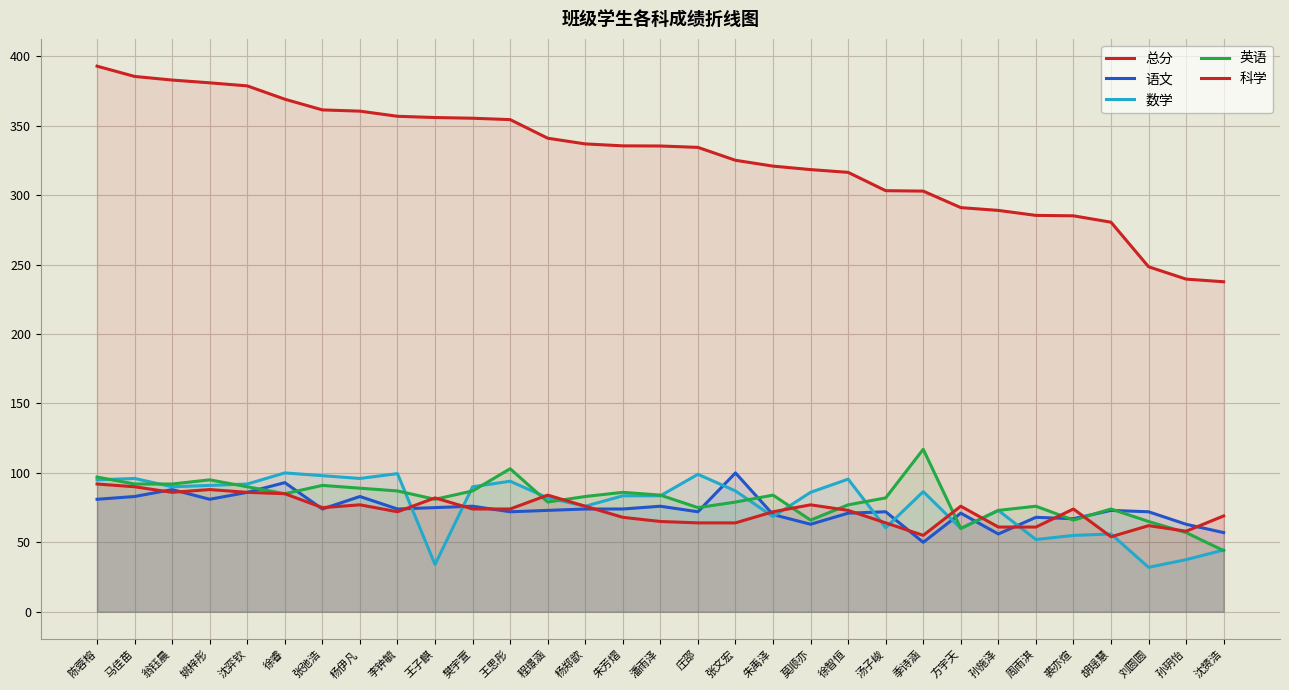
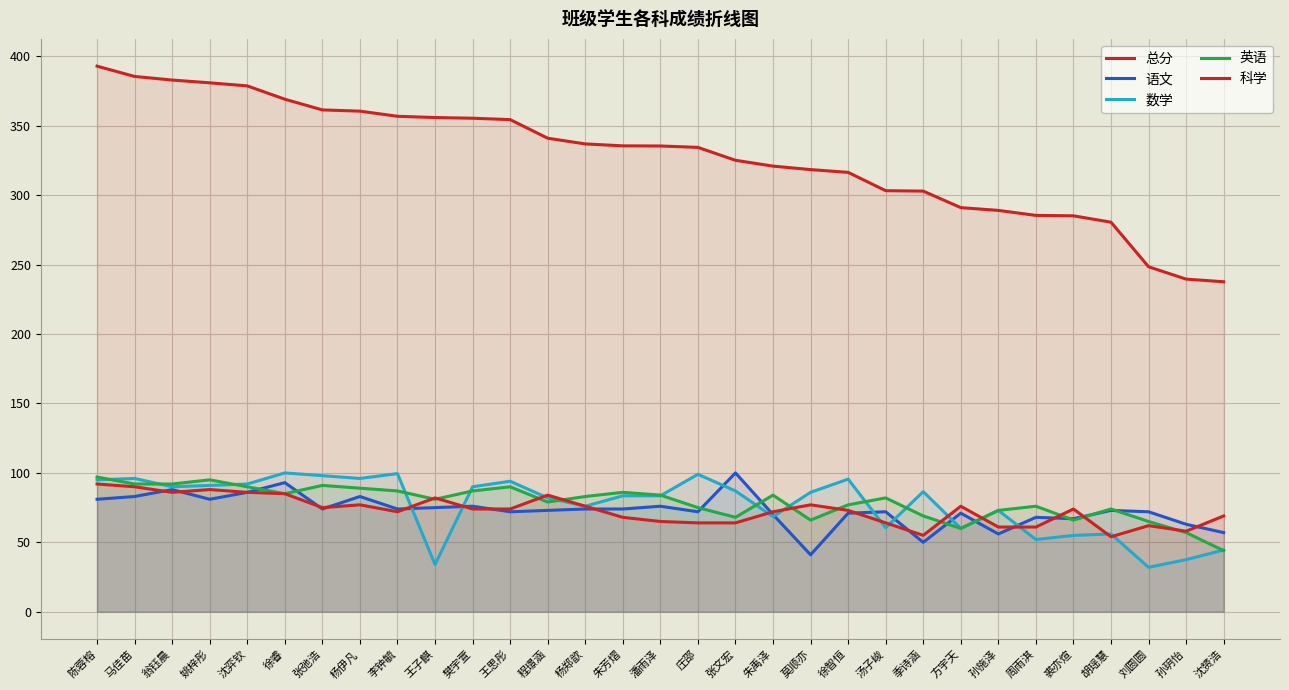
英语, 王思彤: 103 -> 90
英语, 张文宏: 79 -> 68
语文, 莫顺亦: 63 -> 41
英语, 季诗涵: 117 -> 69
